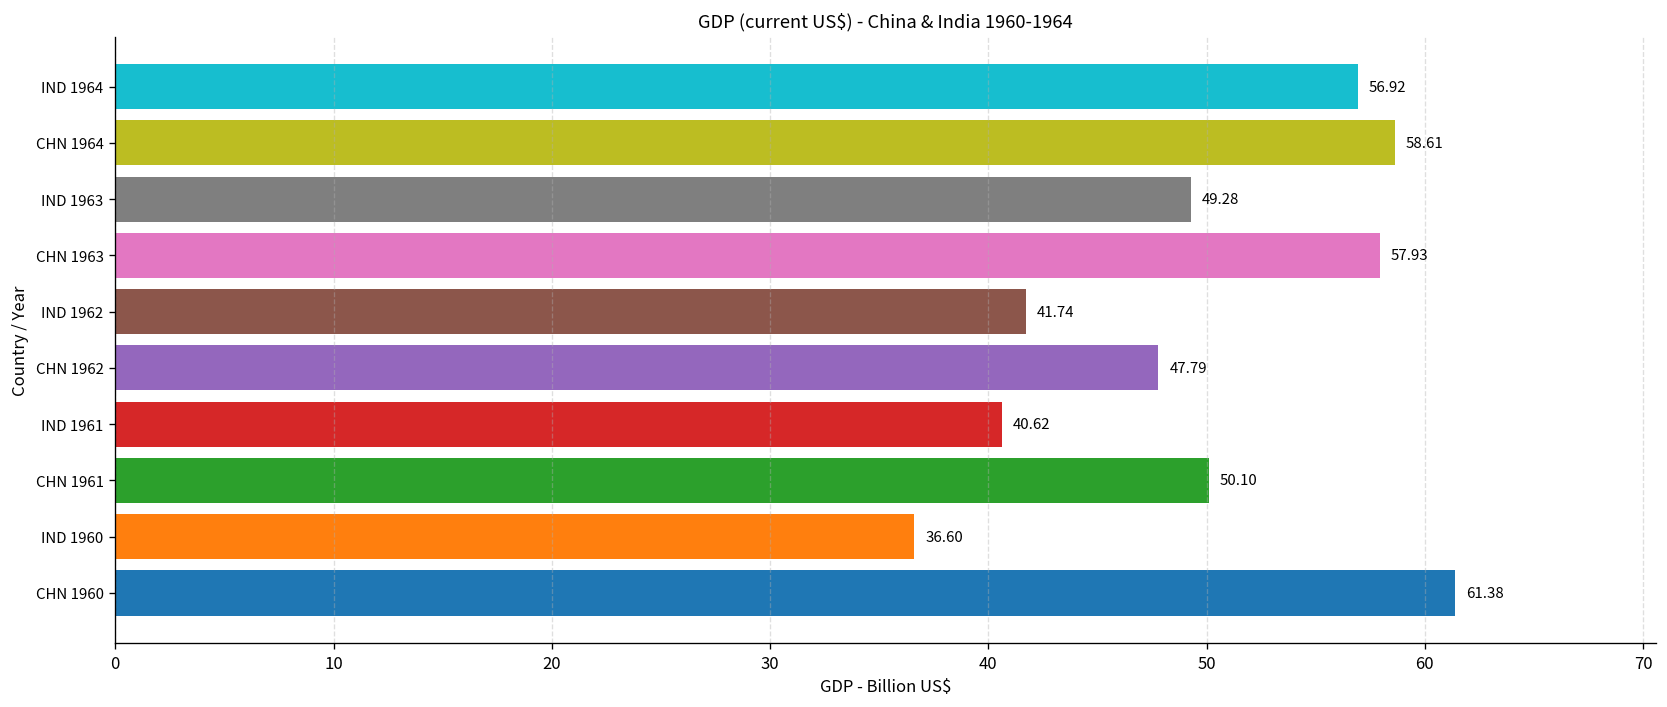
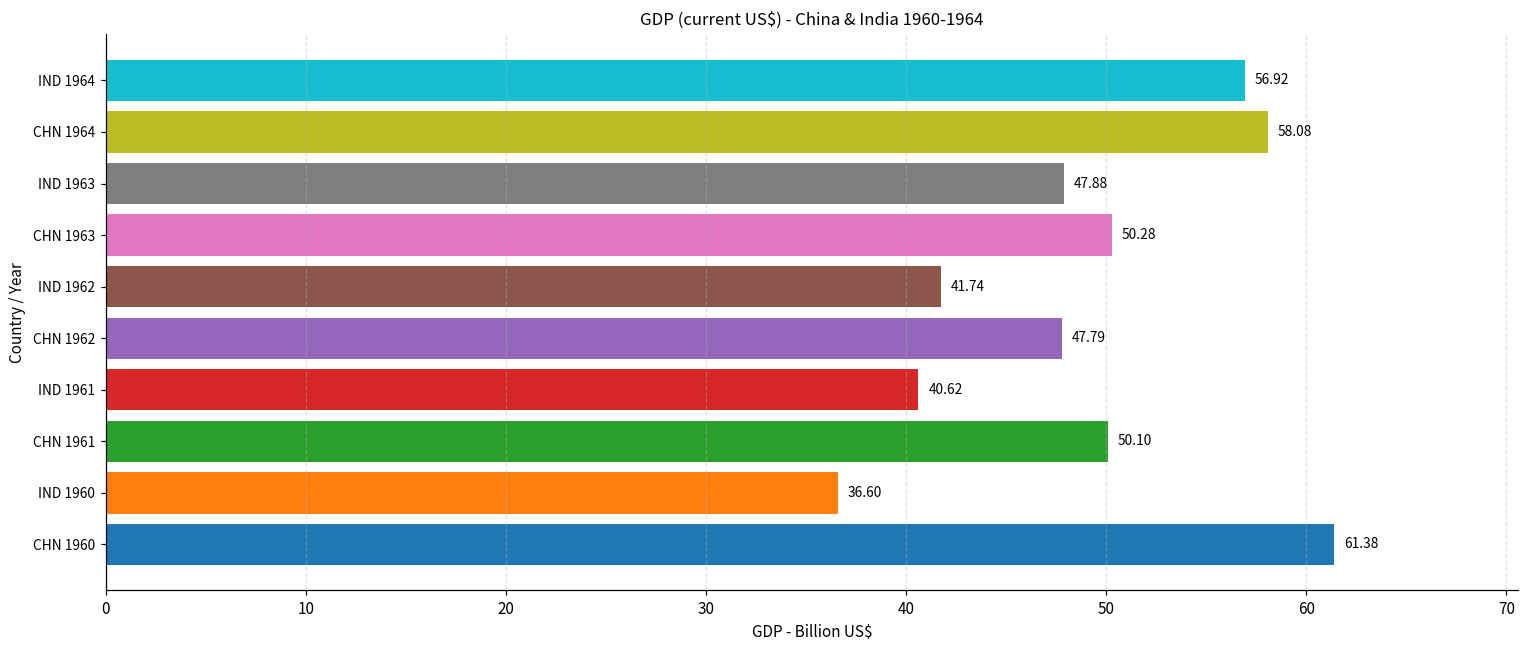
CHN 1964: 58.61 -> 58.08
IND 1963: 49.28 -> 47.88
CHN 1963: 57.93 -> 50.28
